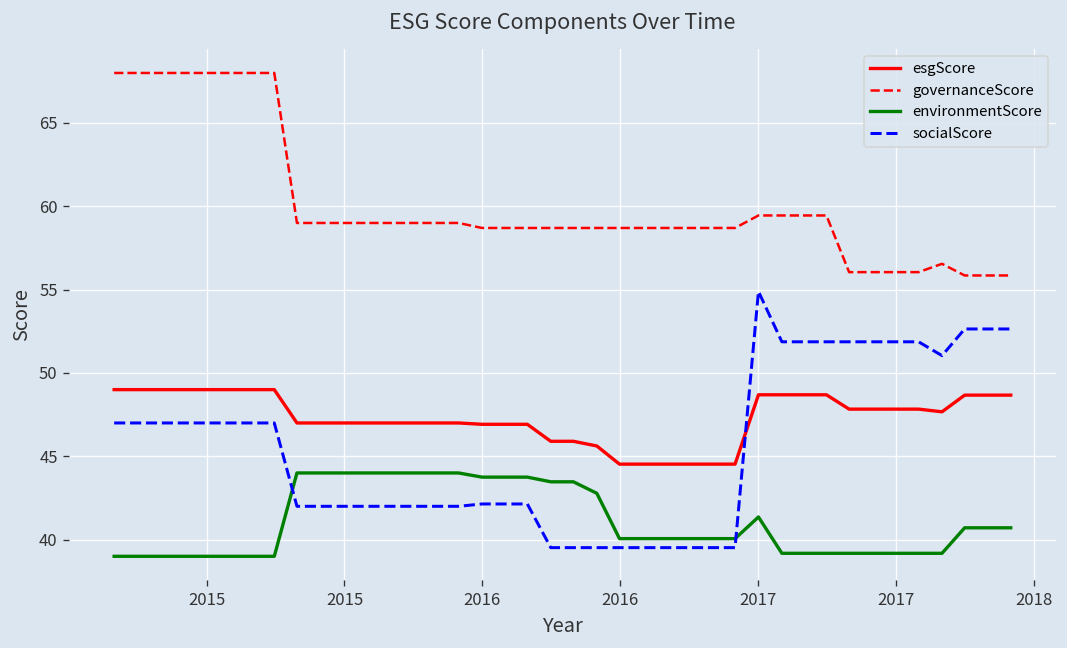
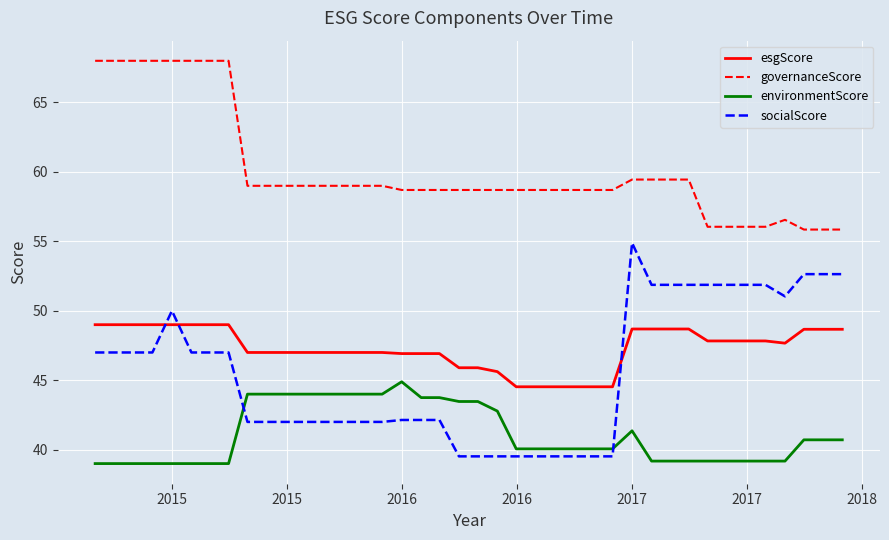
socialScore, 2015: 47 -> 50
environmentScore, 2016: 43.8 -> 44.9
